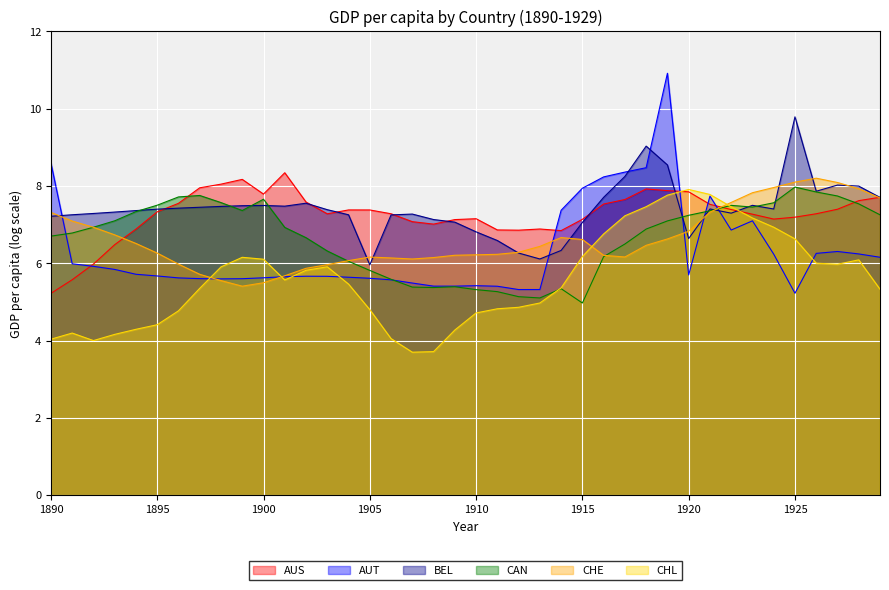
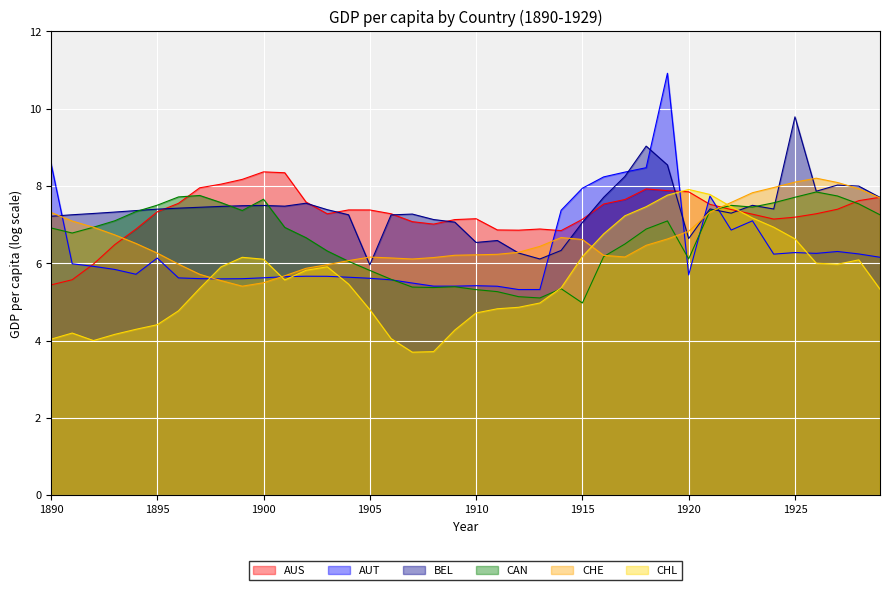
AUS, 1890: 5.2 -> 5.4
CAN, 1890: 6.7 -> 6.9
AUT, 1895: 5.7 -> 6.1
AUS, 1900: 7.8 -> 8.4
BEL, 1910: 6.8 -> 6.5
CAN, 1920: 7.2 -> 6.1
AUT, 1925: 5.2 -> 6.3
CAN, 1925: 8.0 -> 7.7
